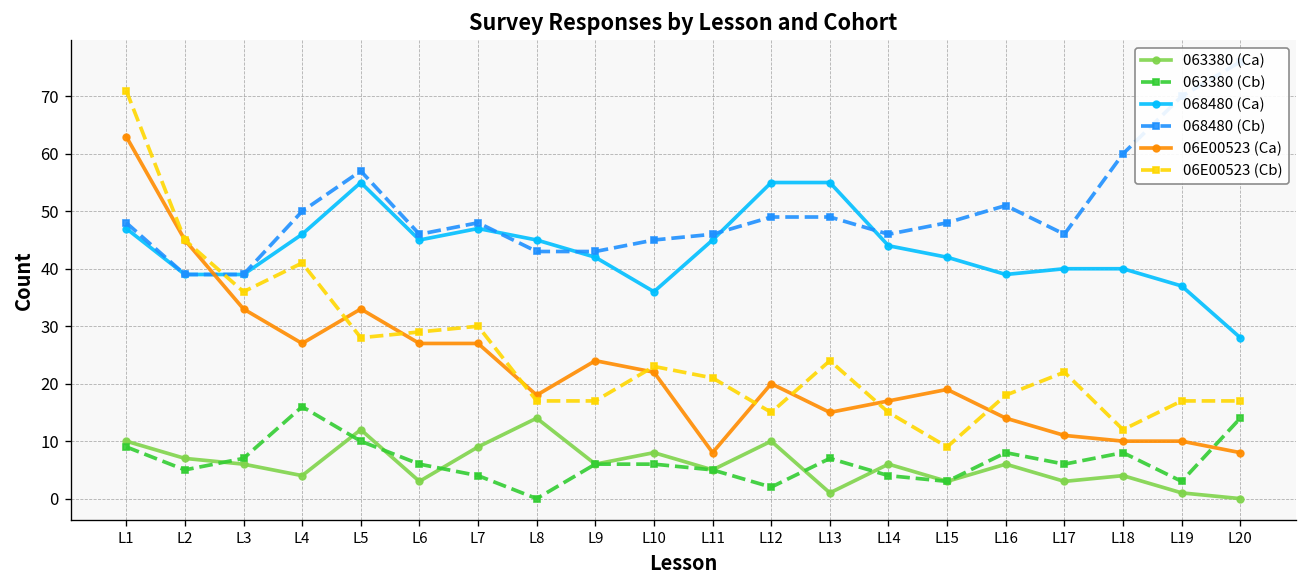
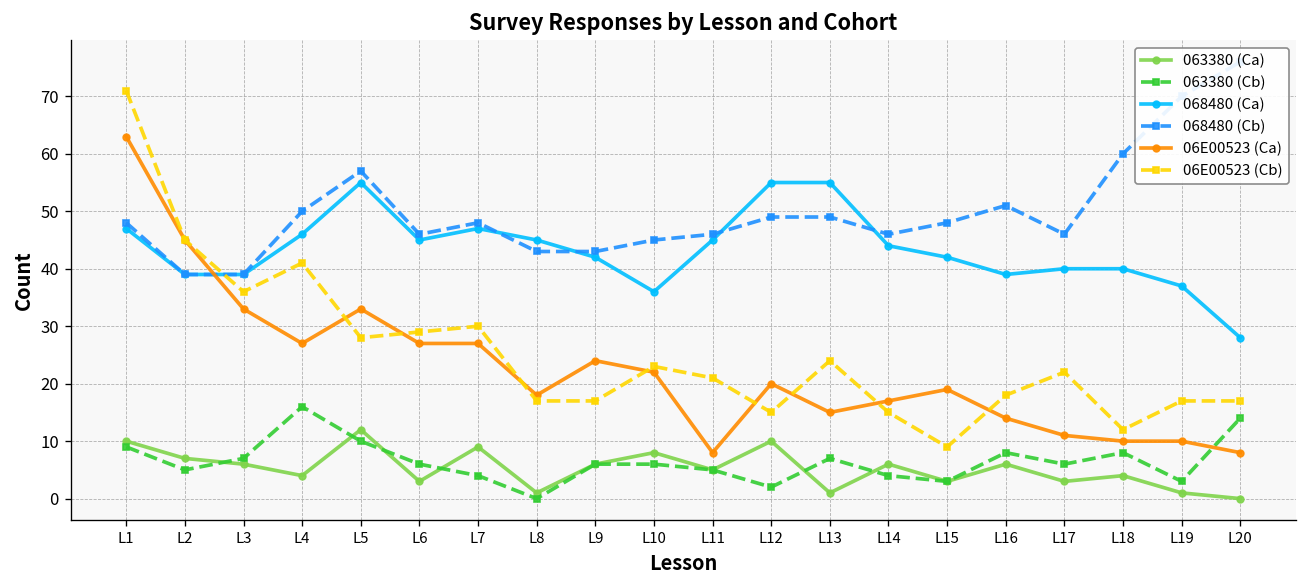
063380 (Ca), L8: 14 -> 1
